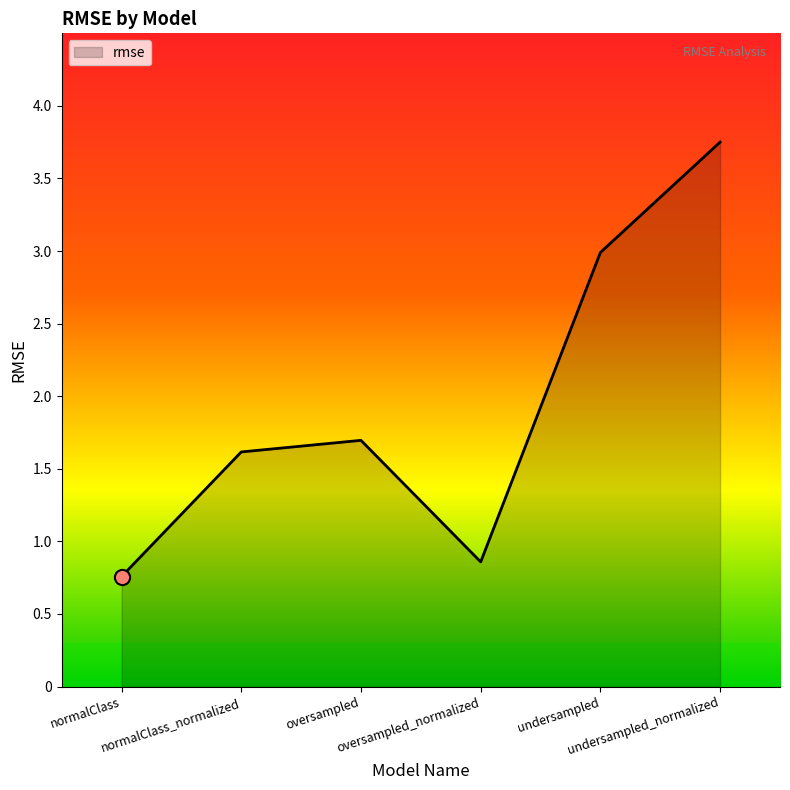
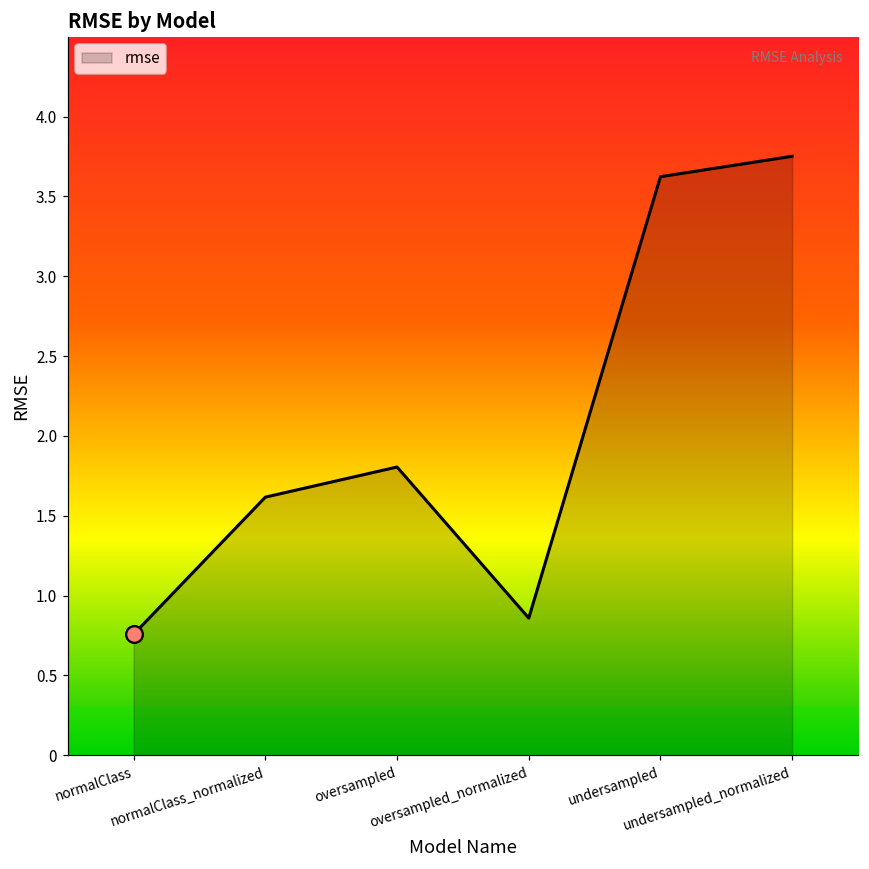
rmse, oversampled: 1.70 -> 1.80
rmse, undersampled: 2.99 -> 3.62
